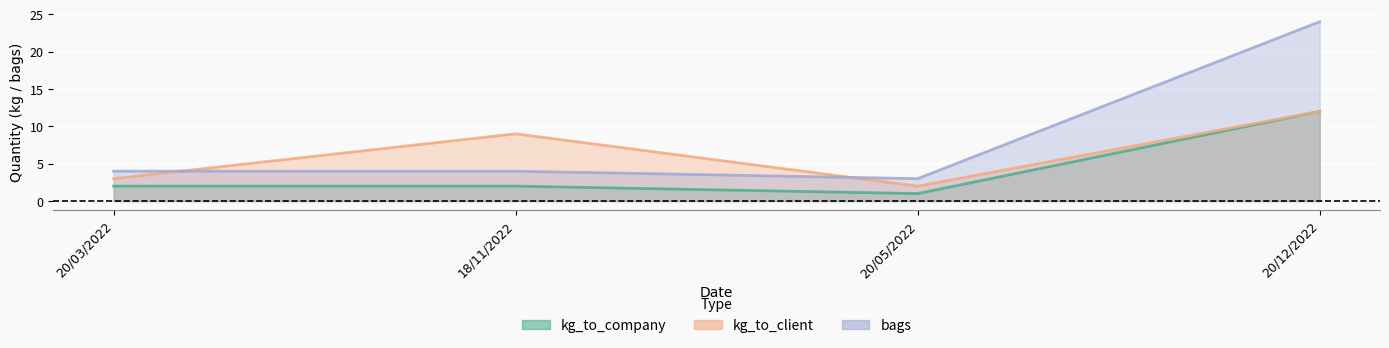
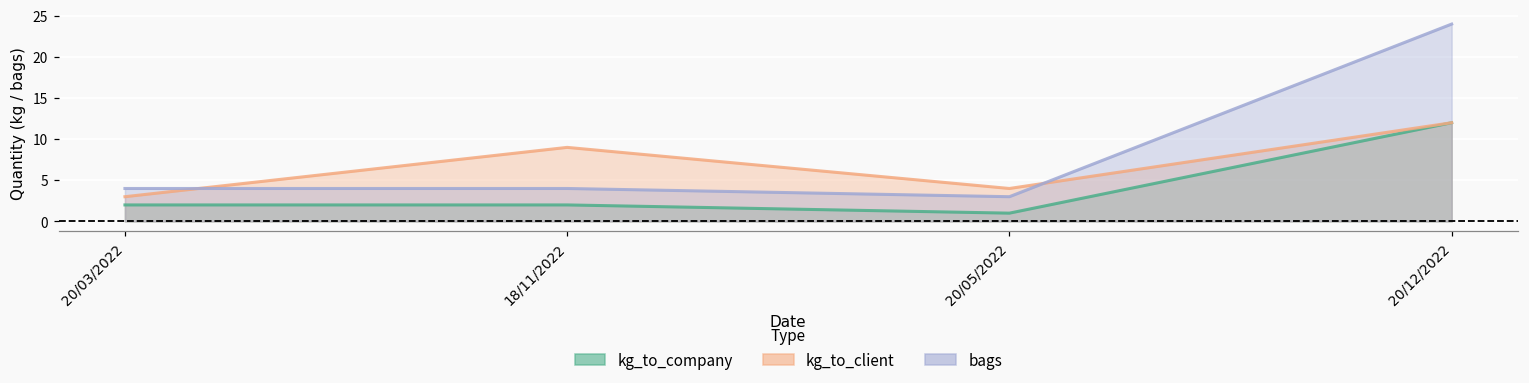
kg_to_client, 20/05/2022: 2 -> 4
